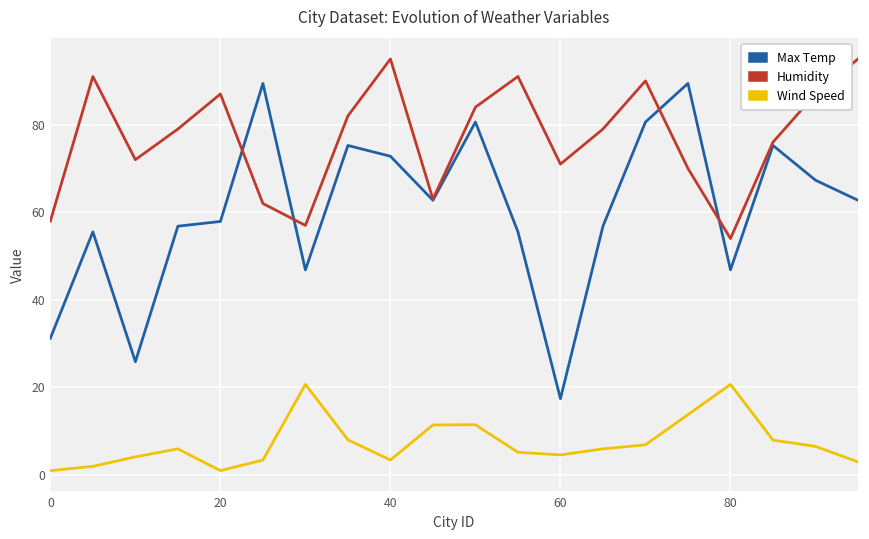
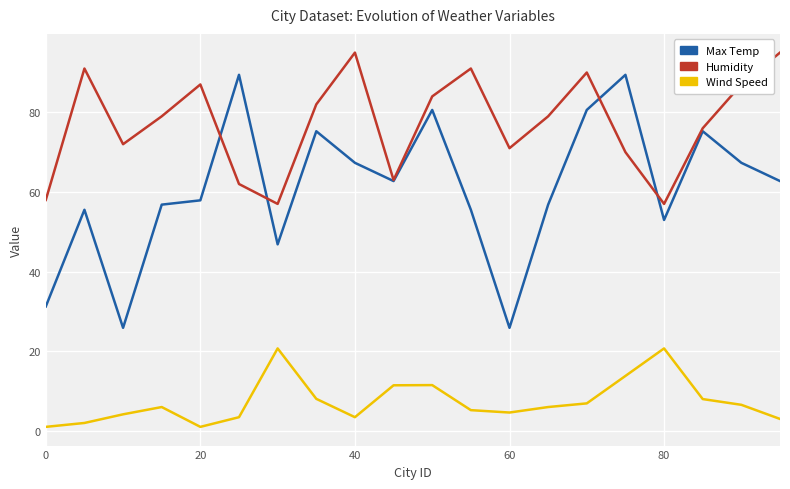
Max Temp, 40: 73 -> 67
Max Temp, 60: 17 -> 26
Max Temp, 80: 47 -> 53
Humidity, 80: 54 -> 57
